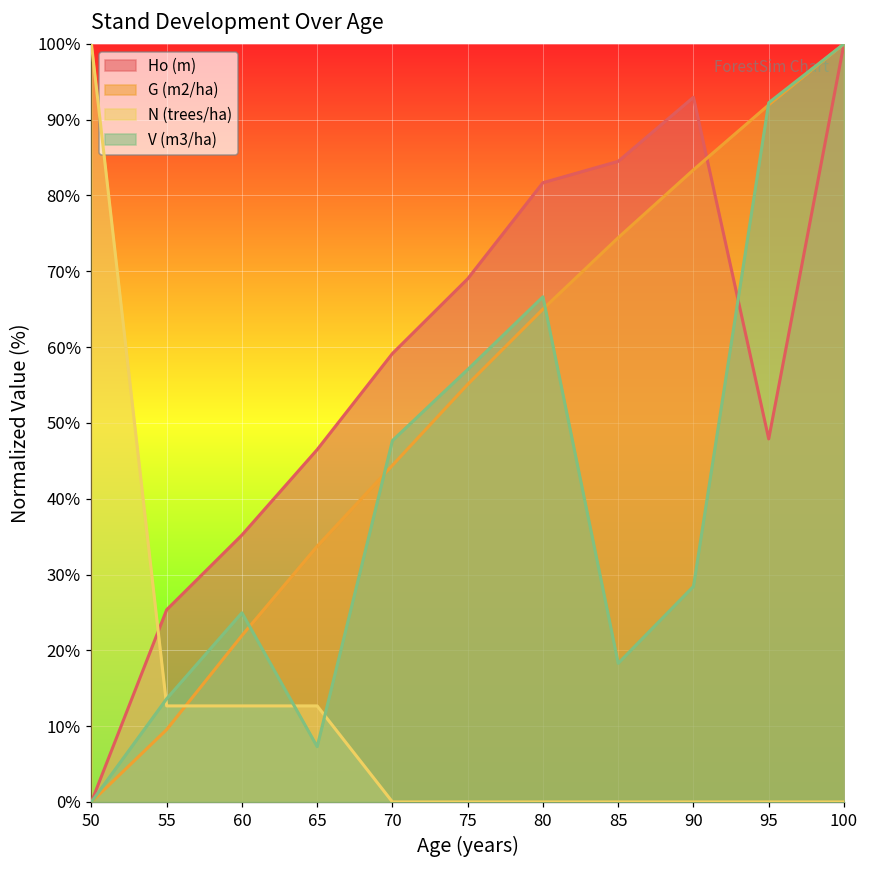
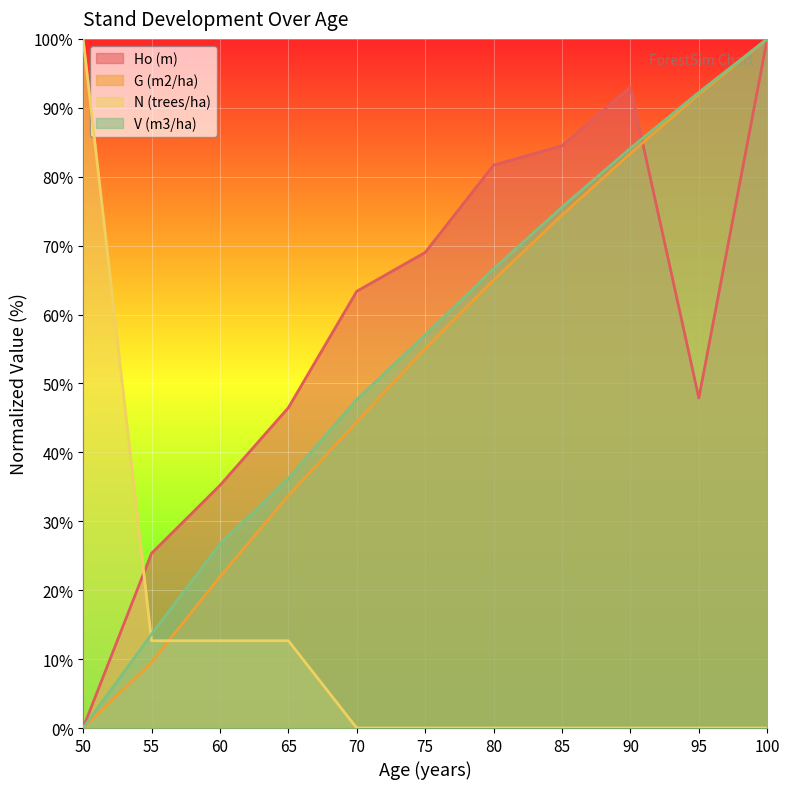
V (m3/ha), 60: 25% -> 27%
V (m3/ha), 65: 7% -> 36%
Ho (m), 70: 59% -> 63%
V (m3/ha), 85: 18% -> 76%
V (m3/ha), 90: 28% -> 84%
